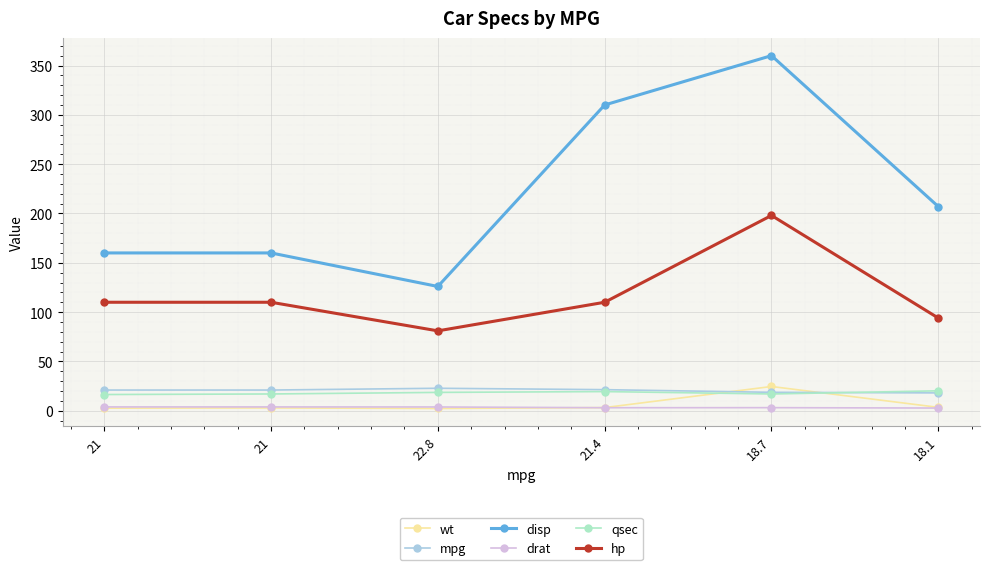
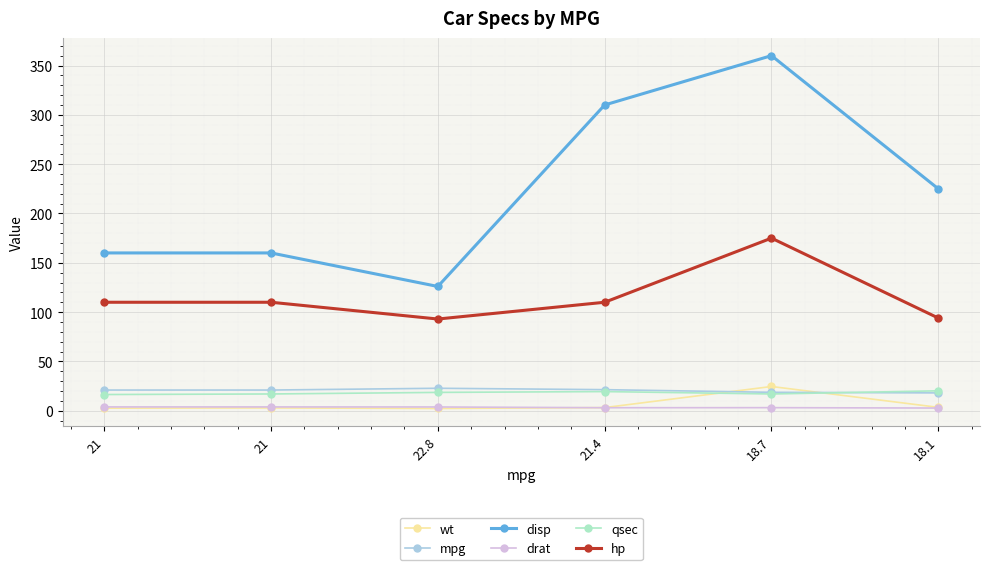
hp, 22.8: 80 -> 90
hp, 18.7: 200 -> 180
disp, 18.1: 210 -> 230
